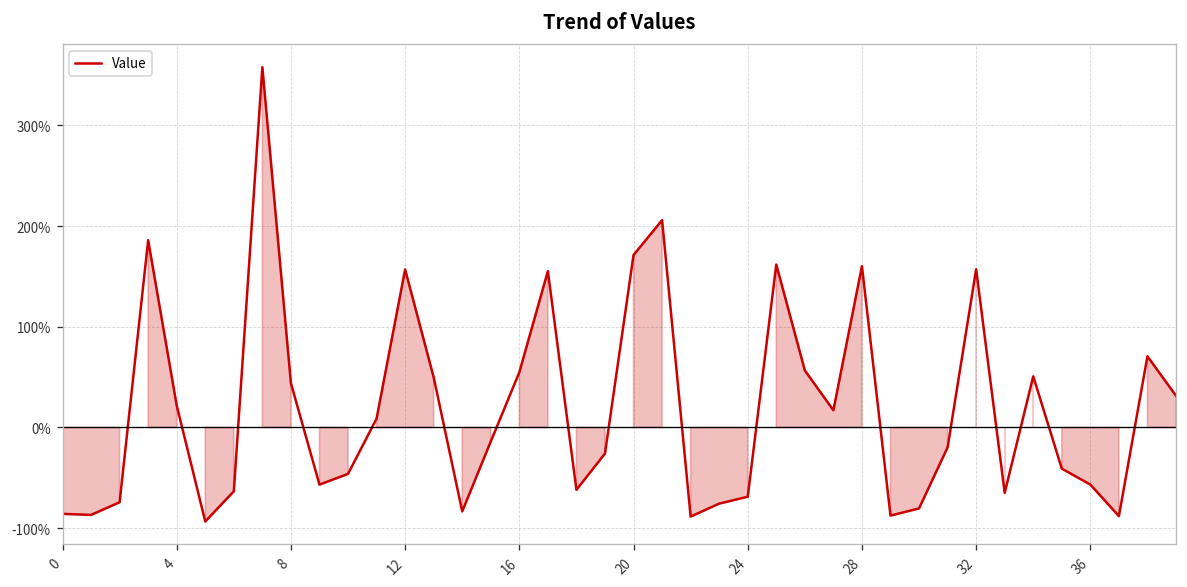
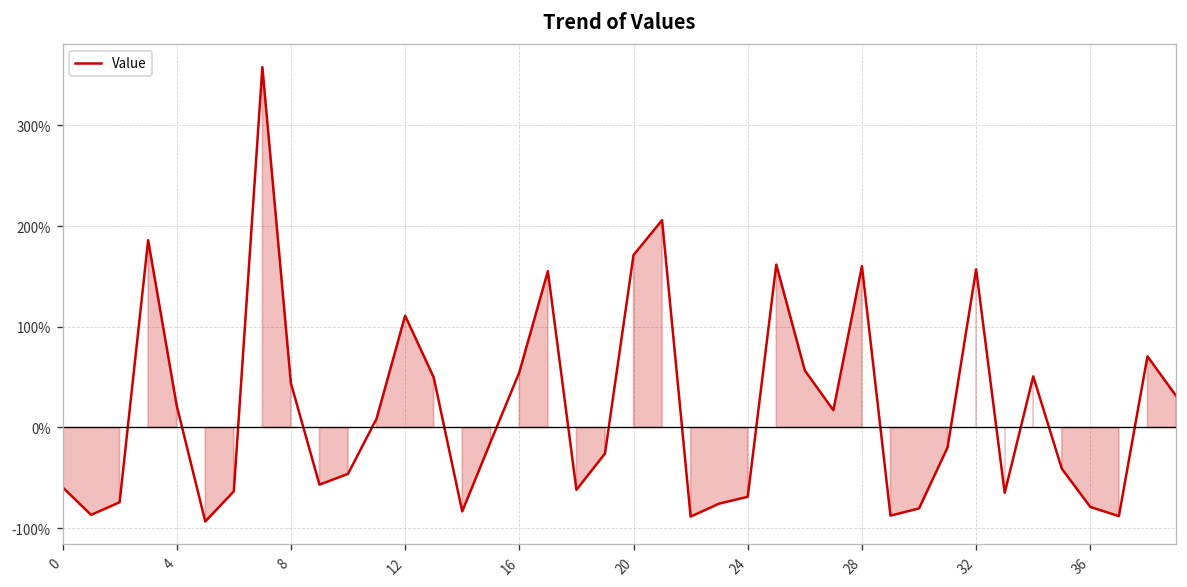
0: -90% -> -60%
12: 160% -> 110%
36: -60% -> -80%
